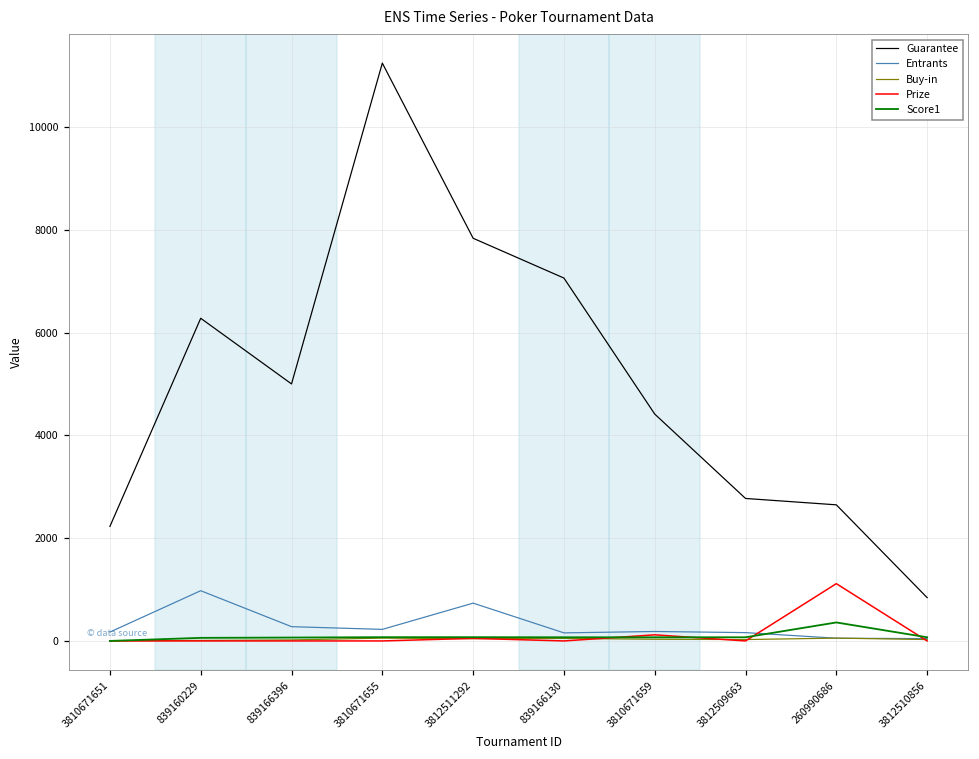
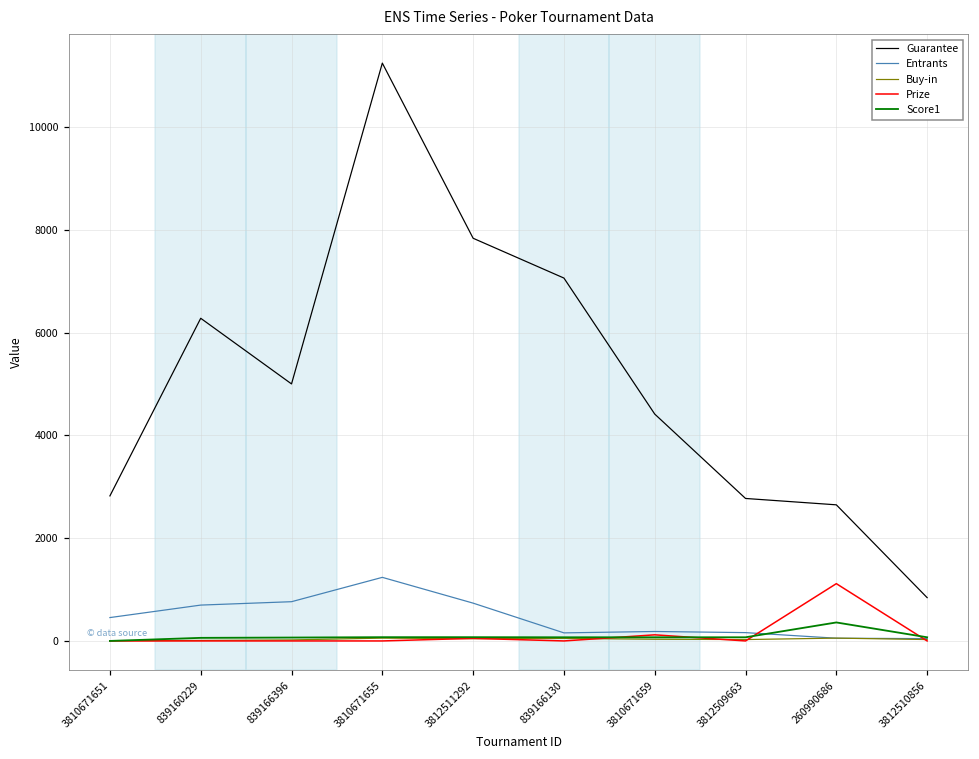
Guarantee, 3810671651: 2200 -> 2800
Entrants, 3810671651: 200 -> 500
Entrants, 839160229: 1000 -> 700
Entrants, 839166396: 300 -> 800
Entrants, 3810671655: 200 -> 1200
